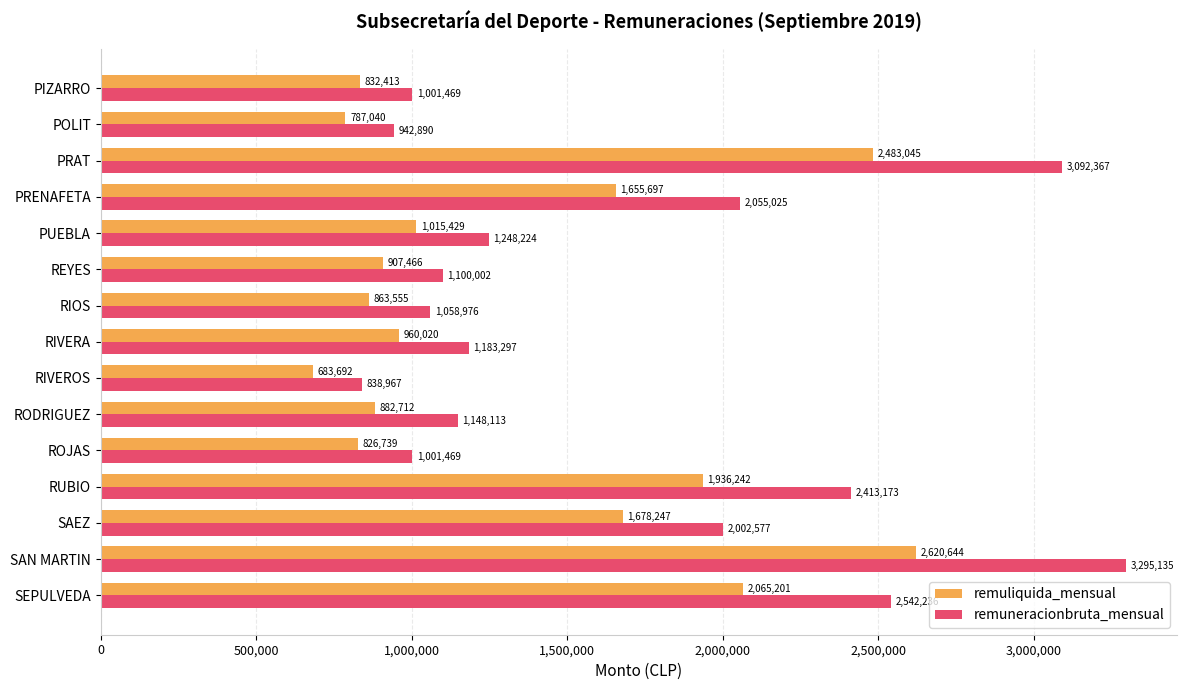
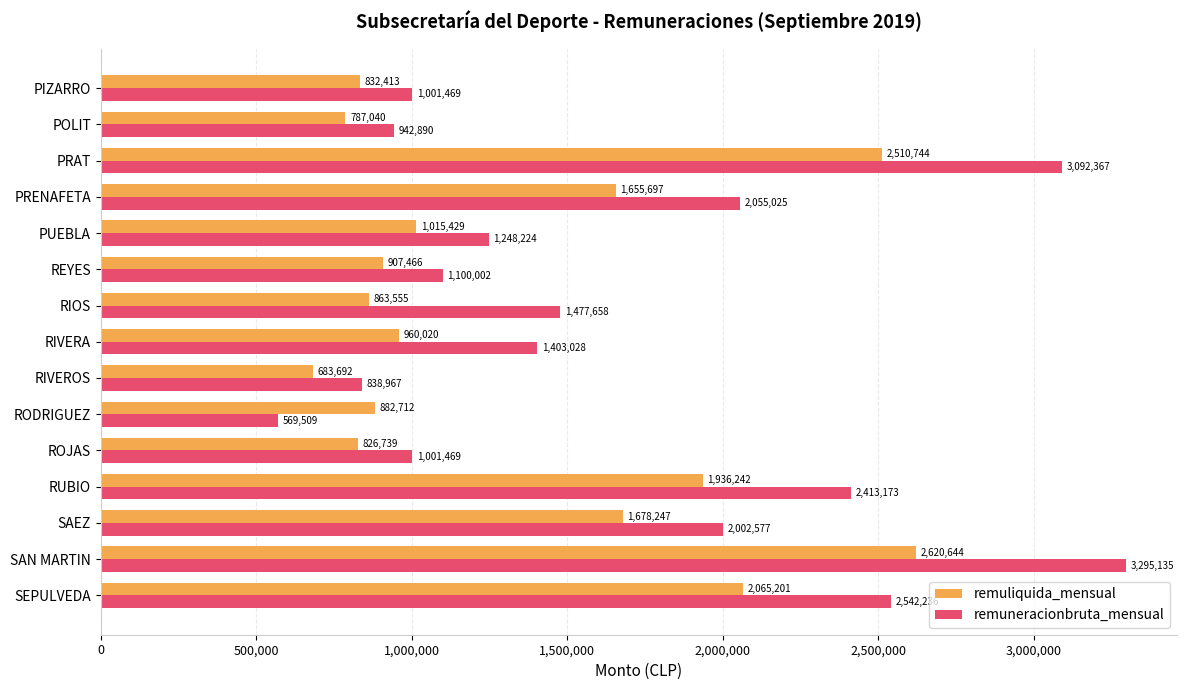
remuliquida_mensual, PRAT: 2,483,045 -> 2,510,744
remuneracionbruta_mensual, RIOS: 1,058,976 -> 1,477,658
remuneracionbruta_mensual, RIVERA: 1,183,297 -> 1,403,028
remuneracionbruta_mensual, RODRIGUEZ: 1,148,113 -> 569,509
